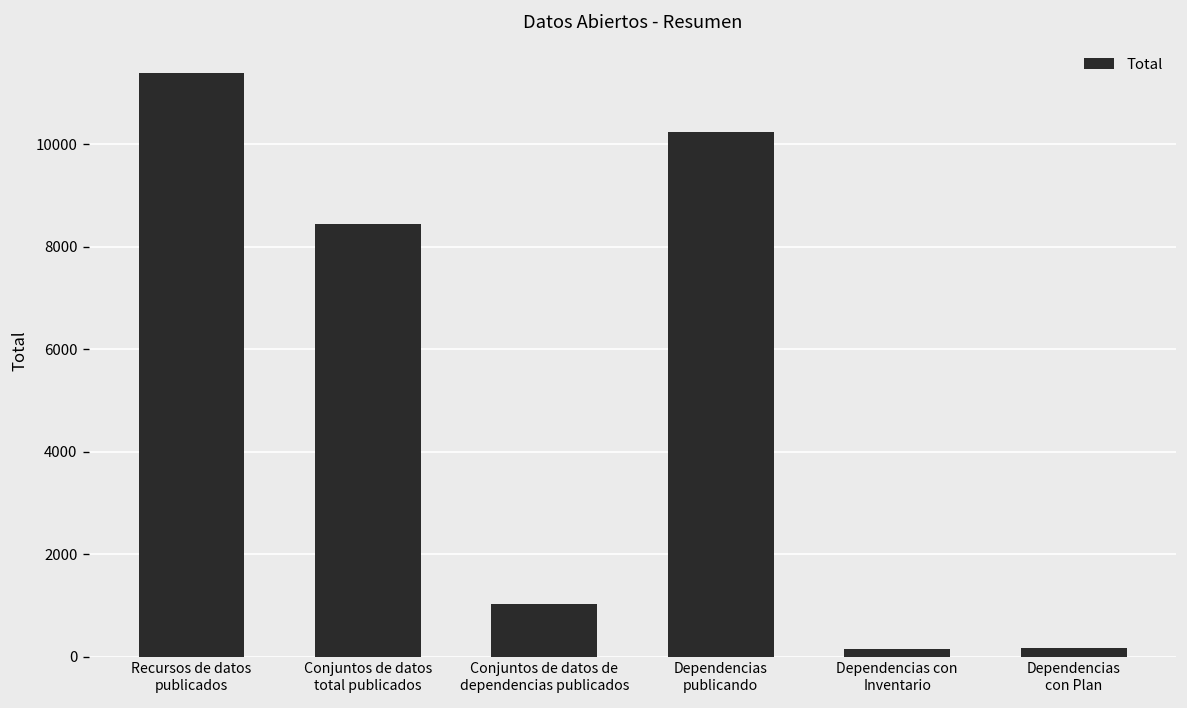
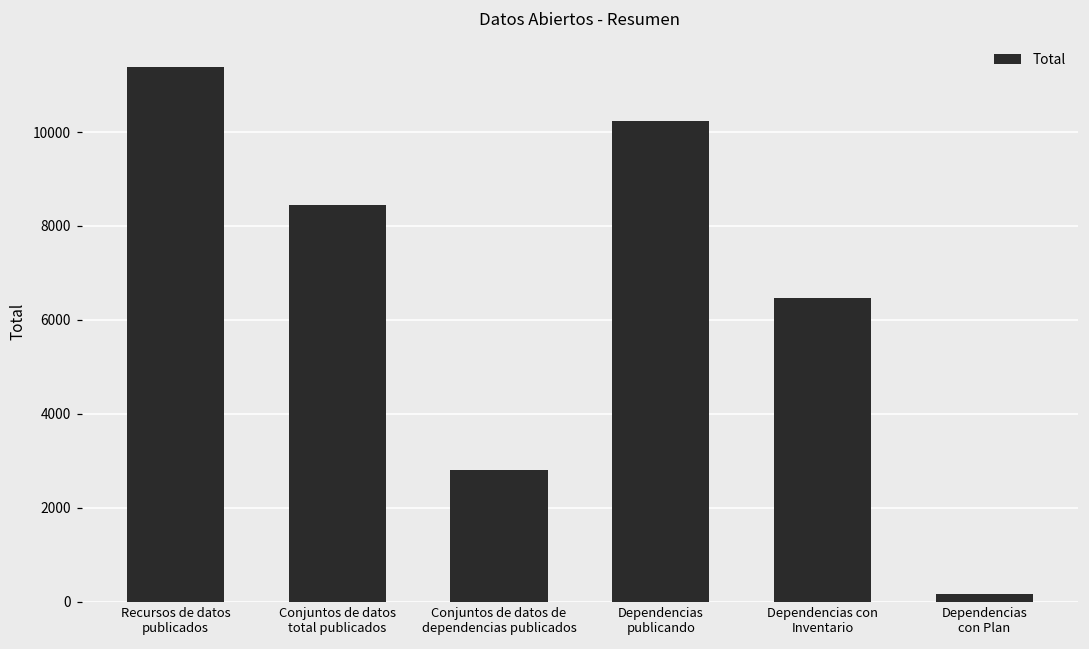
Conjuntos de datos de dependencias publicados: 1000 -> 2800
Dependencias con Inventario: 200 -> 6500
